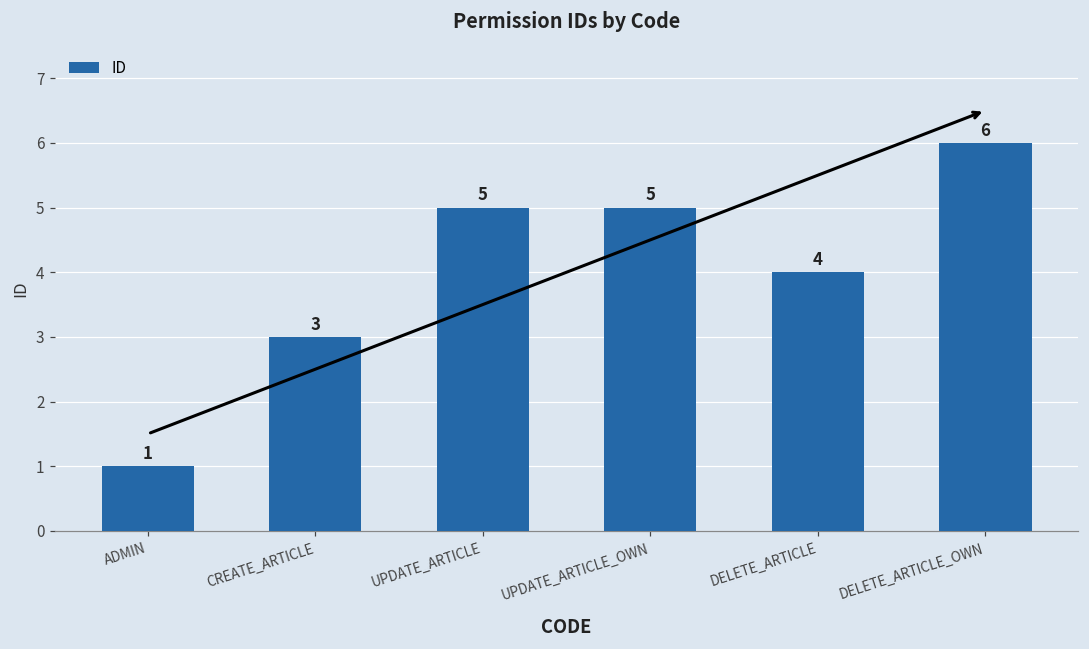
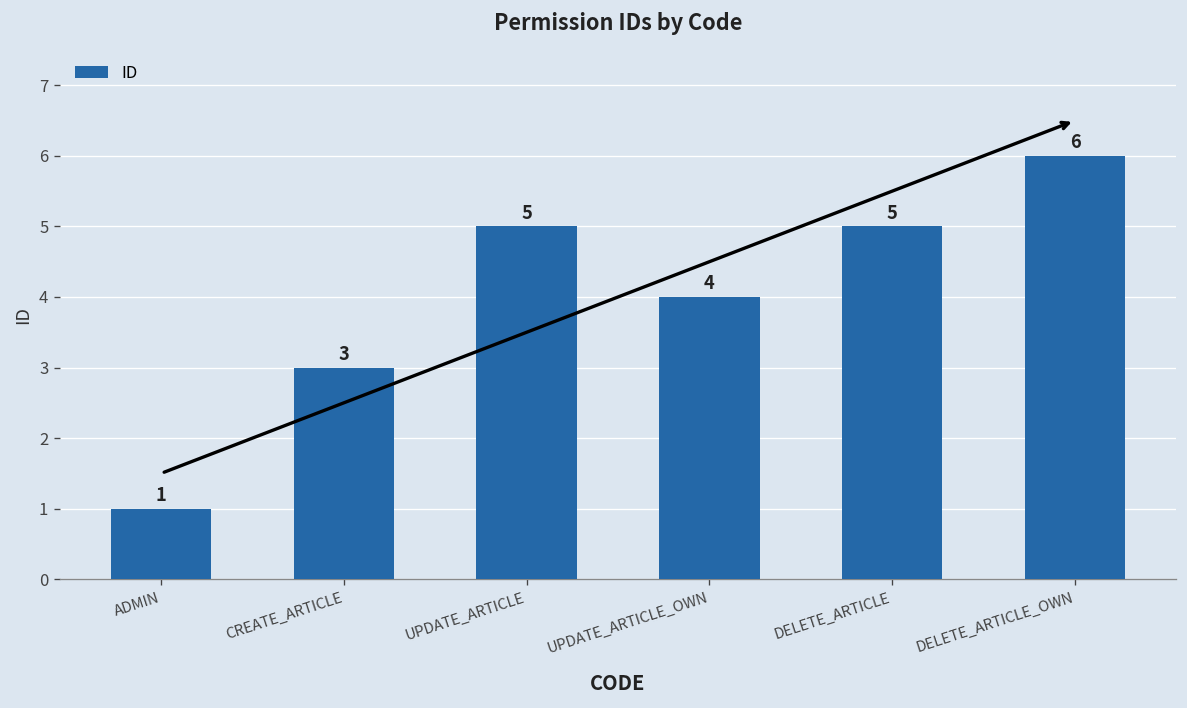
UPDATE_ARTICLE_OWN: 5 -> 4
DELETE_ARTICLE: 4 -> 5
